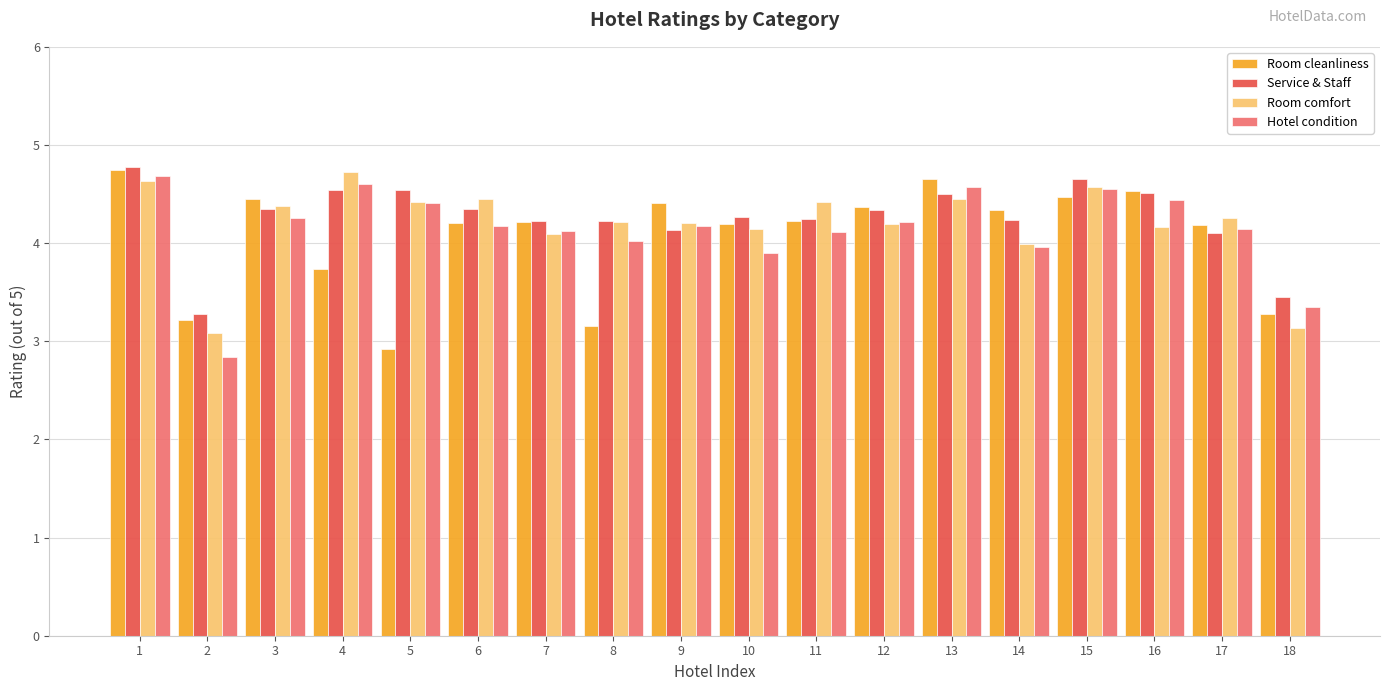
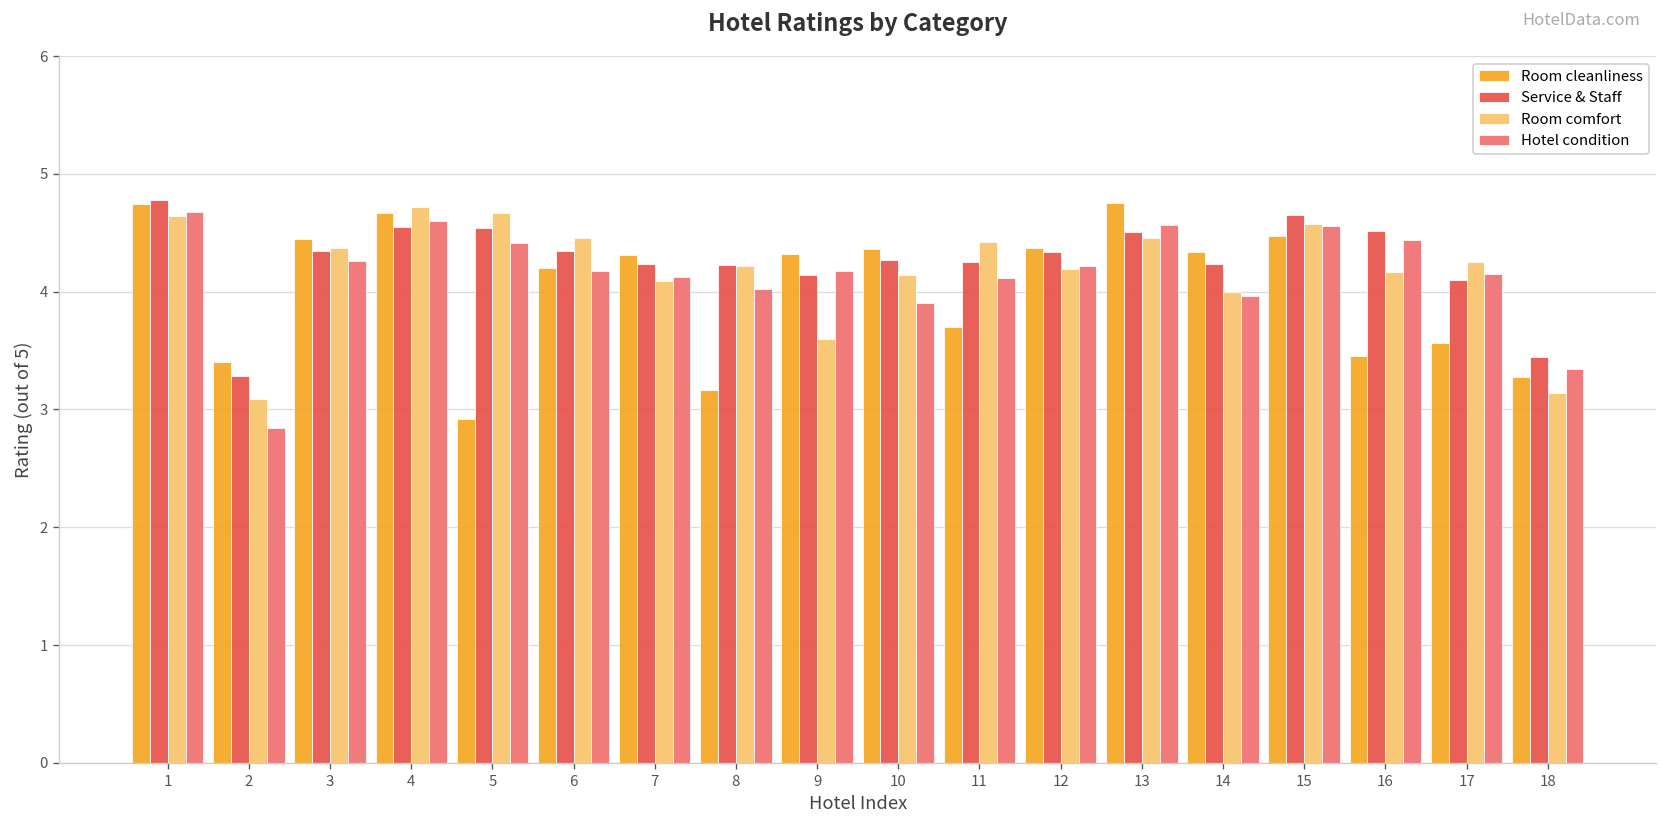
Room cleanliness, 2: 3.2 -> 3.4
Room cleanliness, 4: 3.7 -> 4.7
Room comfort, 5: 4.4 -> 4.7
Room cleanliness, 7: 4.2 -> 4.3
Room cleanliness, 9: 4.4 -> 4.3
Room comfort, 9: 4.2 -> 3.6
Room cleanliness, 10: 4.2 -> 4.4
Room cleanliness, 11: 4.2 -> 3.7
Room cleanliness, 13: 4.7 -> 4.8
Room cleanliness, 16: 4.5 -> 3.5
Room cleanliness, 17: 4.2 -> 3.6
